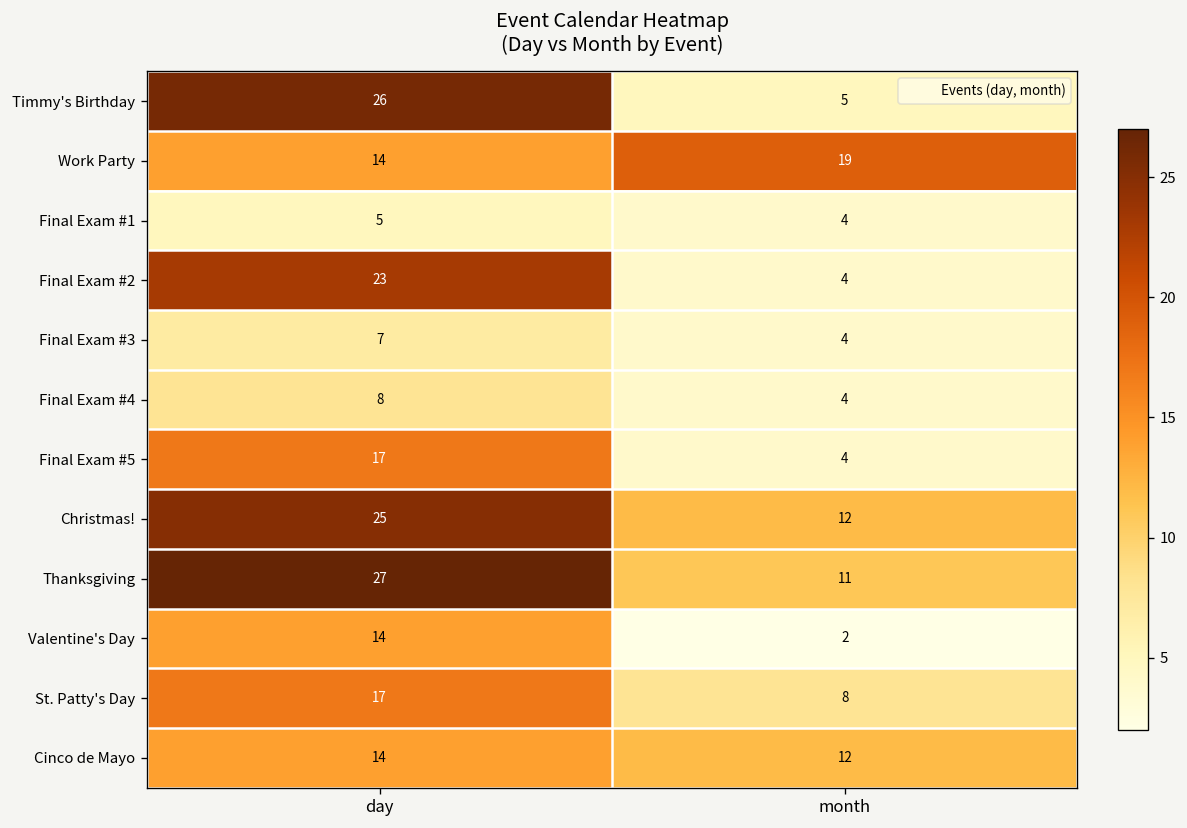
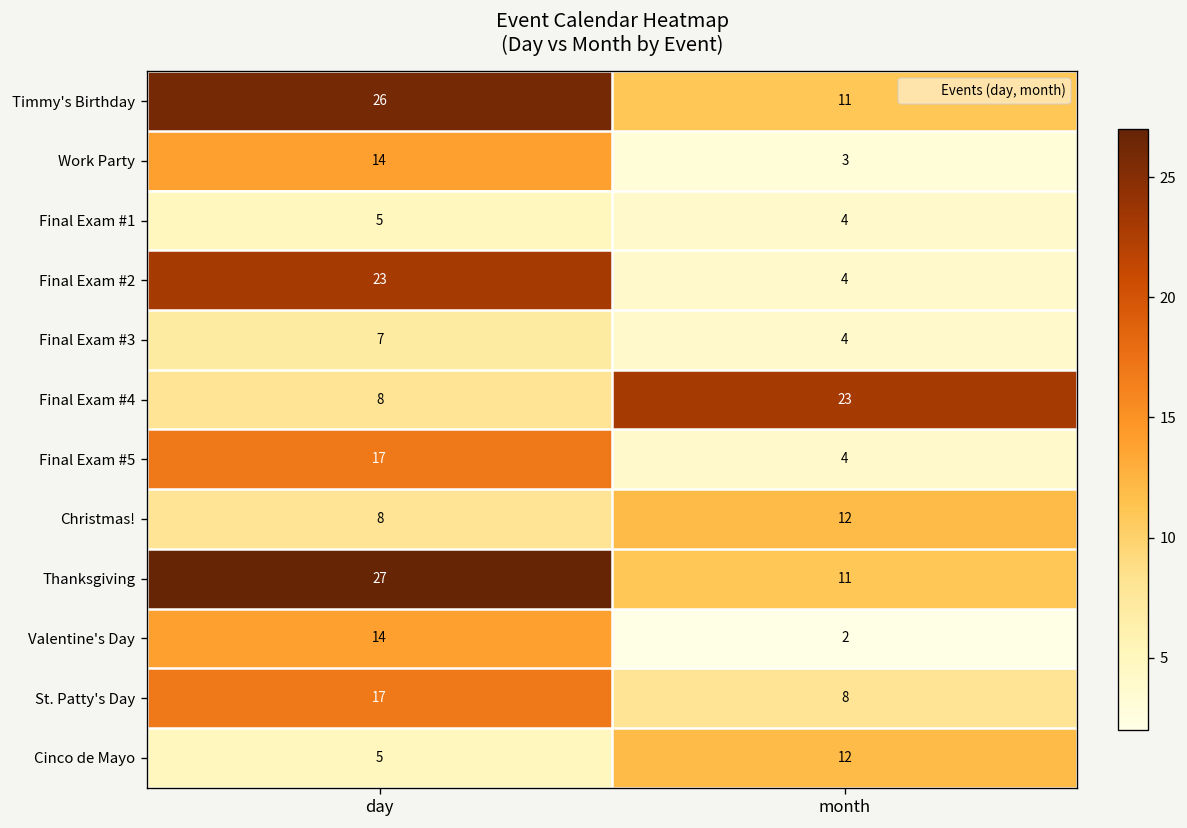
Timmy's Birthday, month: 5 -> 11
Work Party, month: 19 -> 3
Final Exam #4, month: 4 -> 23
Christmas!, day: 25 -> 8
Cinco de Mayo, day: 14 -> 5
